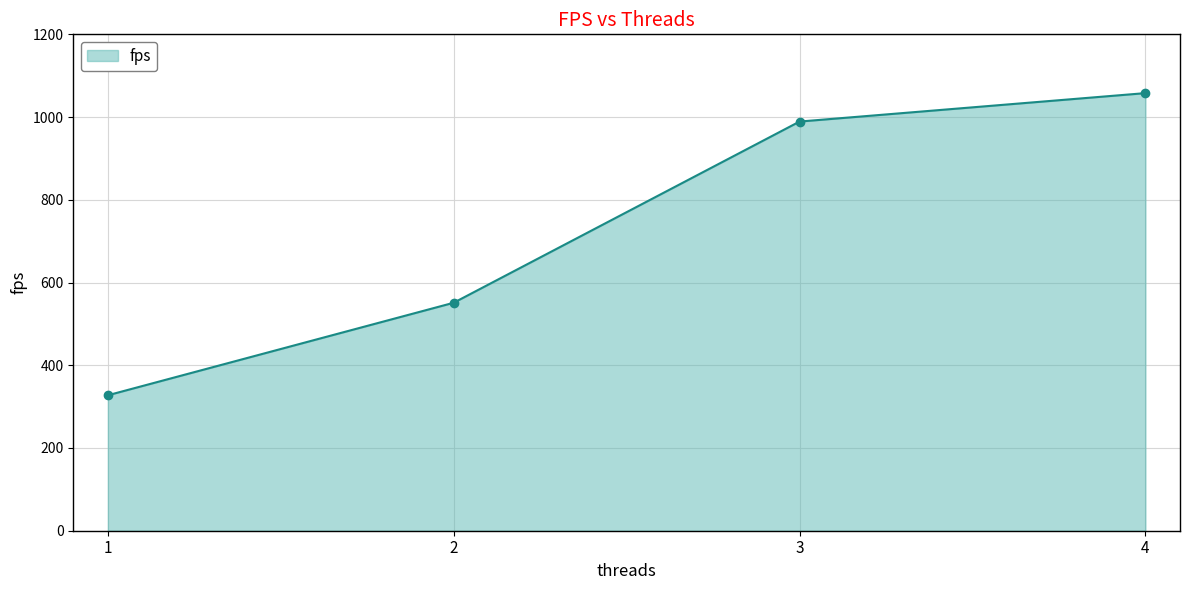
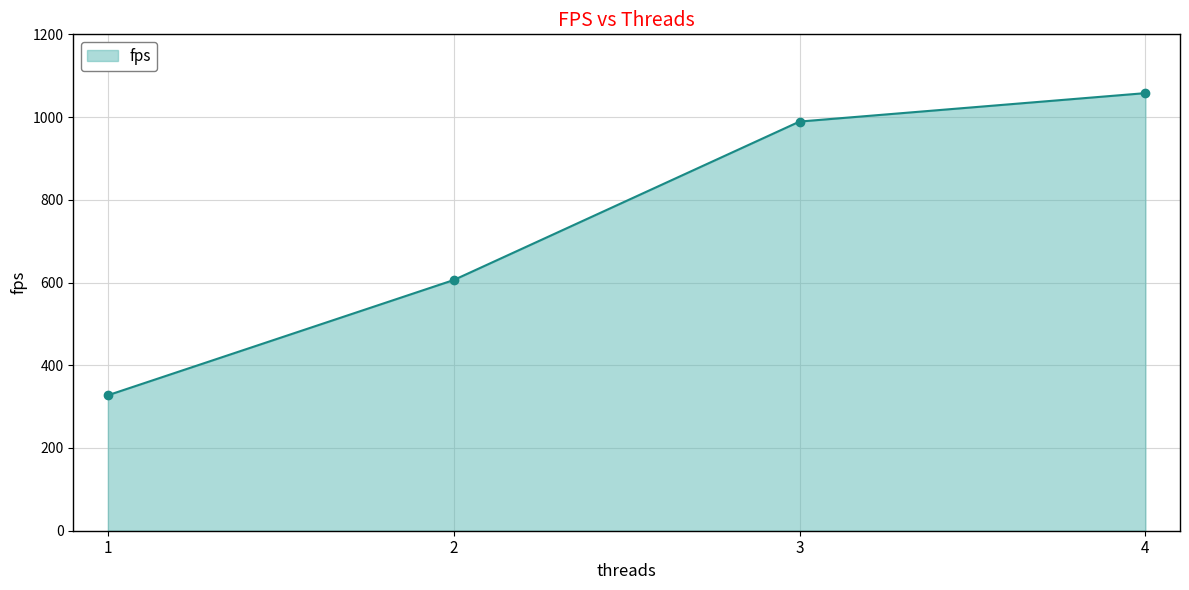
2: 550 -> 610
